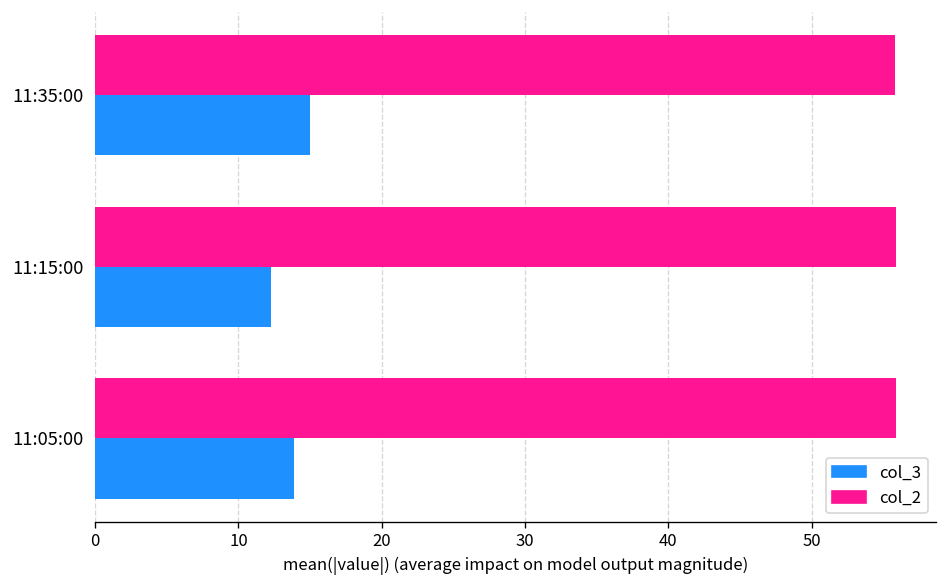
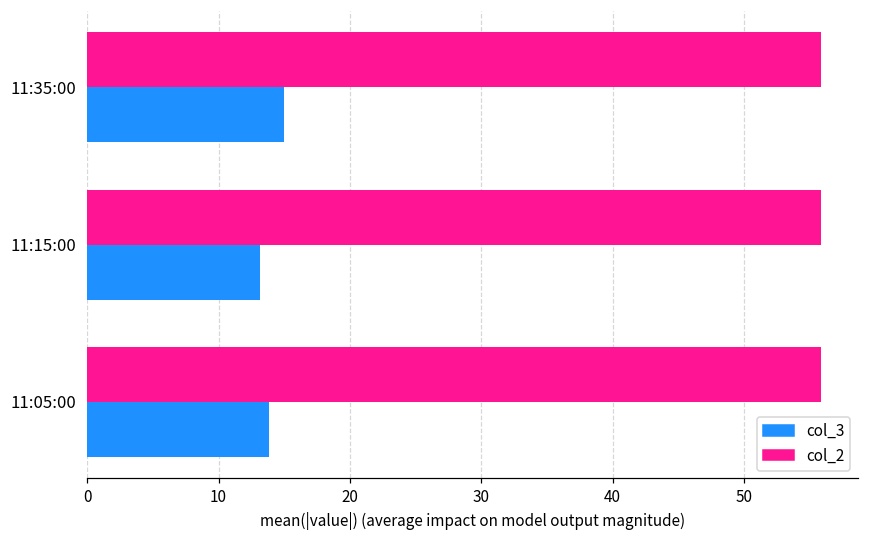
col_3, 11:15:00: 12.3 -> 13.2
